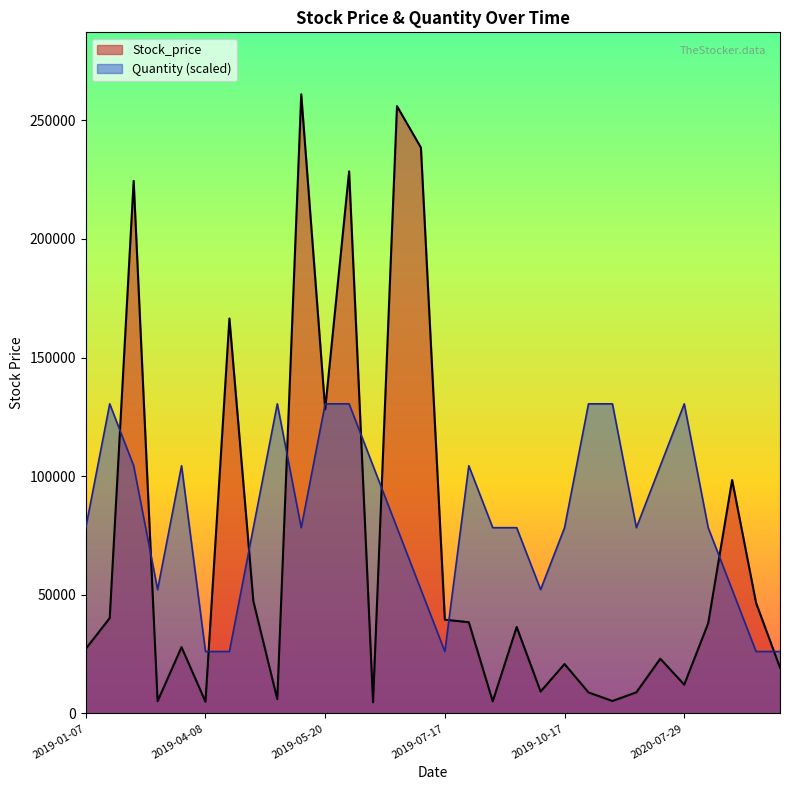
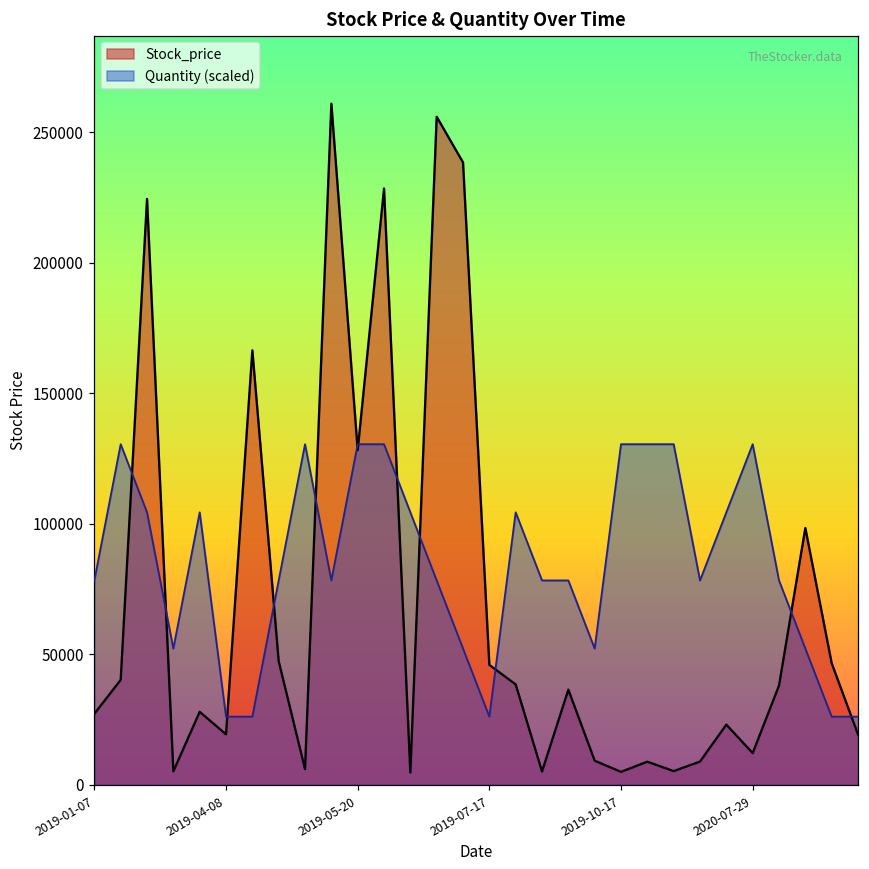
Stock_price, 2019-04-08: 5000 -> 19000
Stock_price, 2019-07-17: 40000 -> 46000
Stock_price, 2019-10-17: 21000 -> 5000
Quantity (scaled), 2019-10-17: 78000 -> 131000
